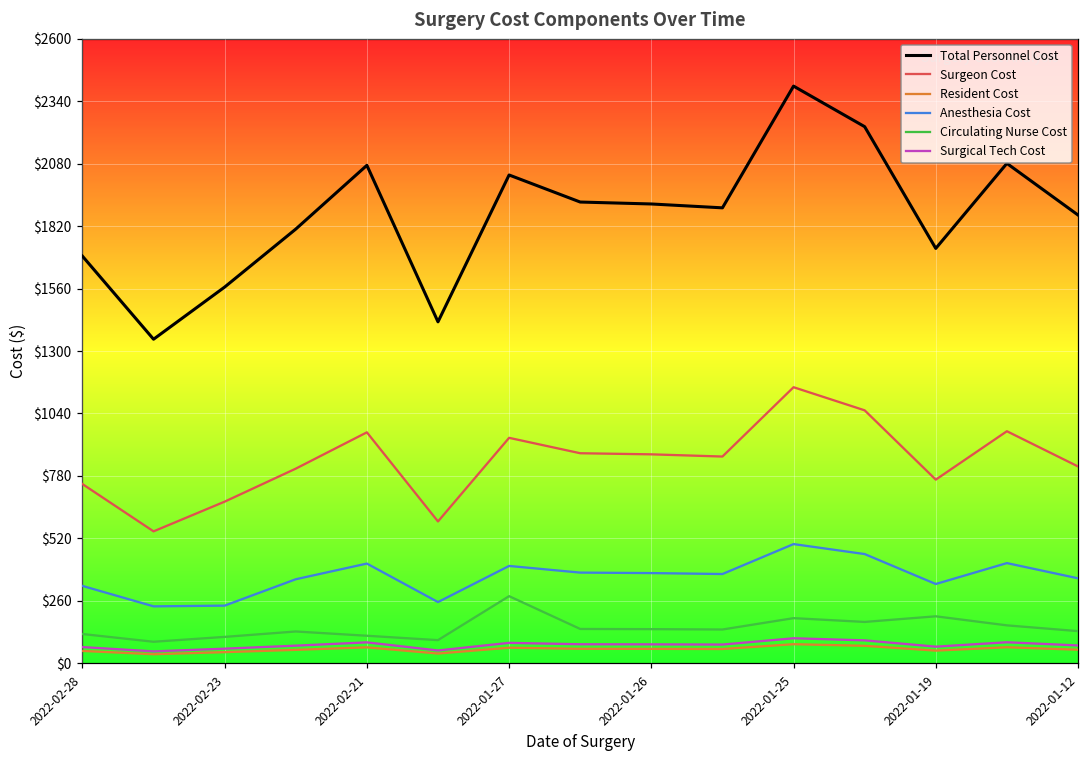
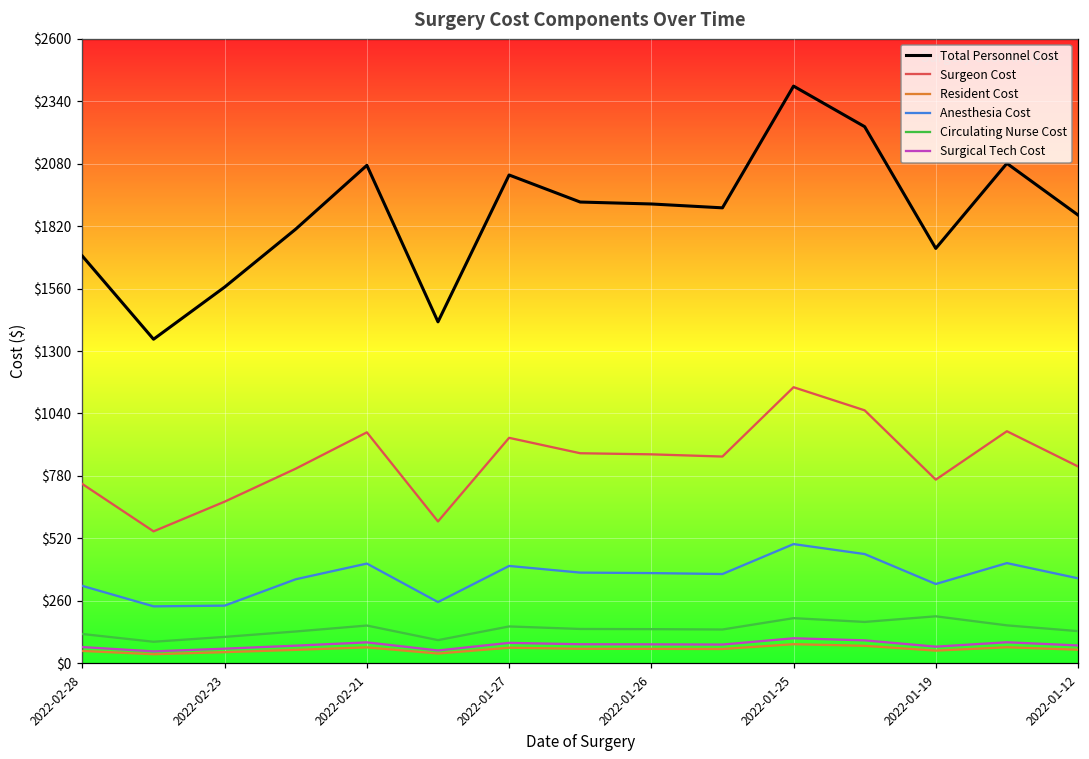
Circulating Nurse Cost, 2022-02-21: $120 -> $160
Circulating Nurse Cost, 2022-01-27: $280 -> $150
